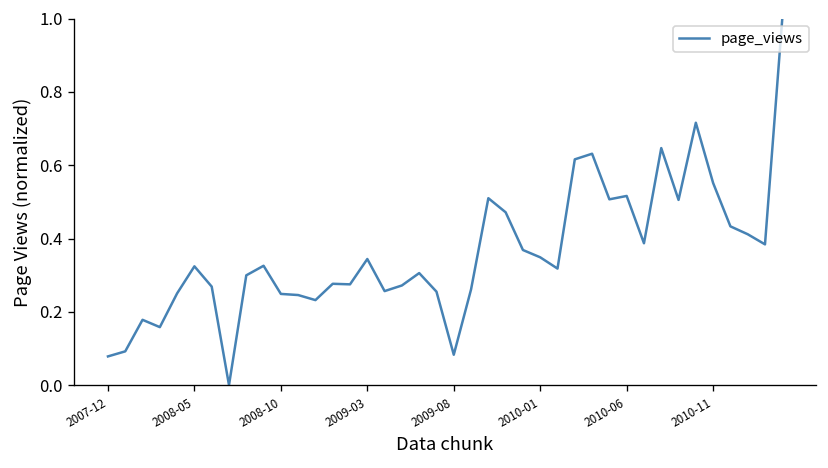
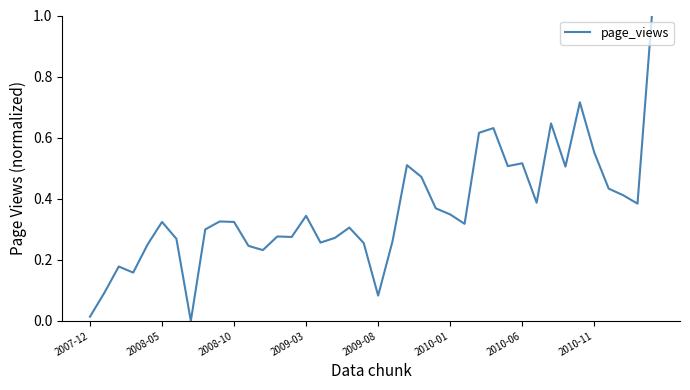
2007-12: 0.08 -> 0.01
2008-10: 0.25 -> 0.32
